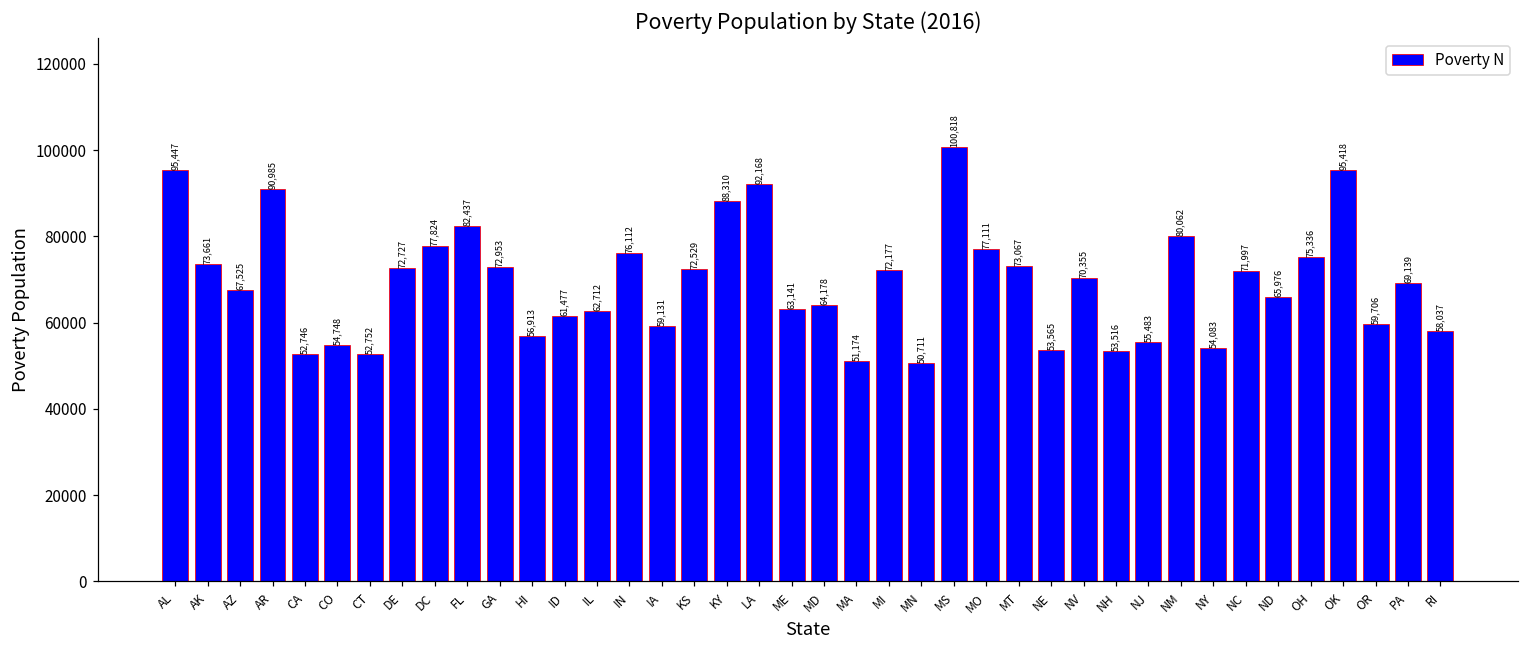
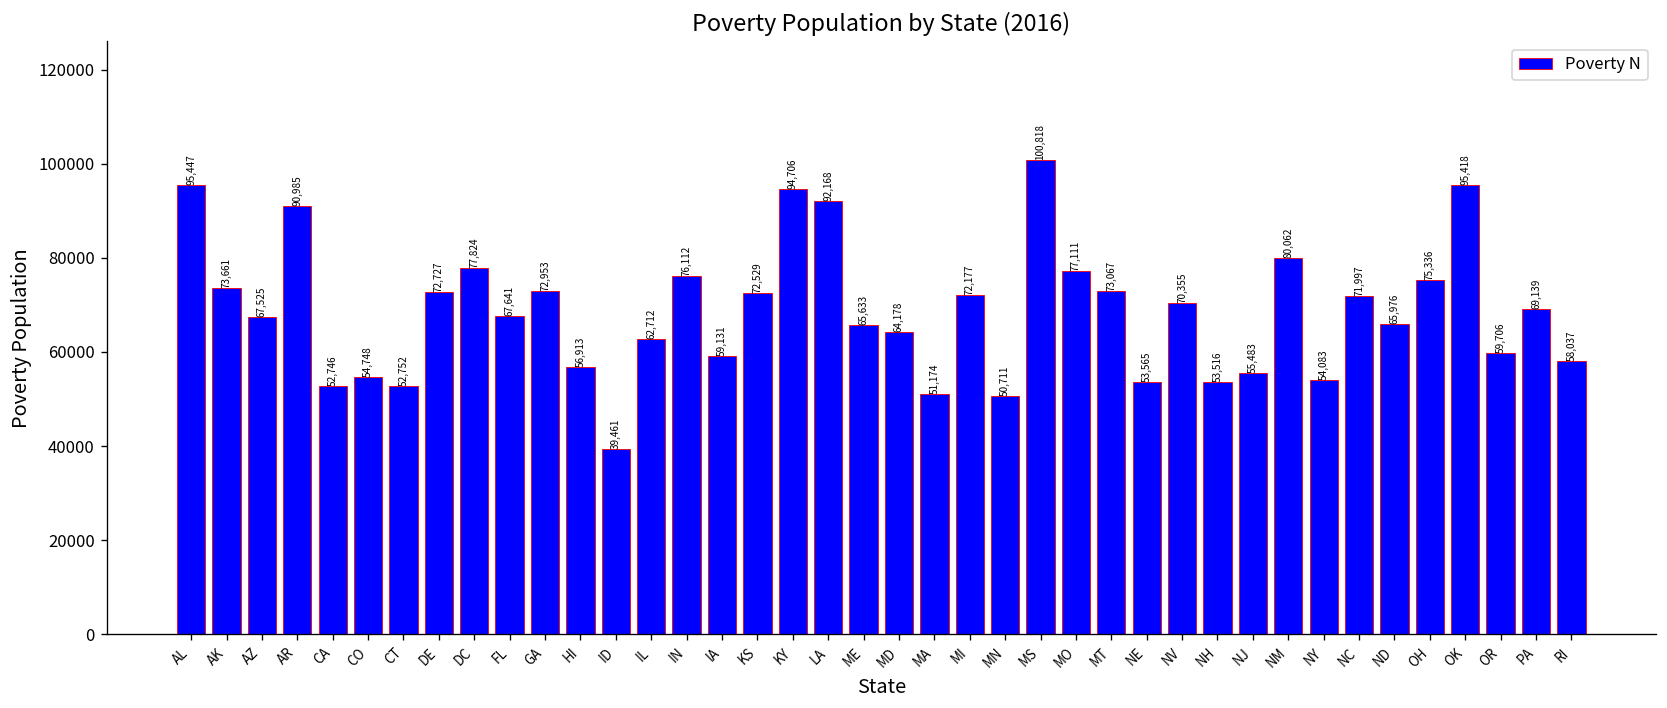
FL: 82,437 -> 67,641
ID: 61,477 -> 39,461
KY: 88,310 -> 94,706
ME: 63,141 -> 65,633
